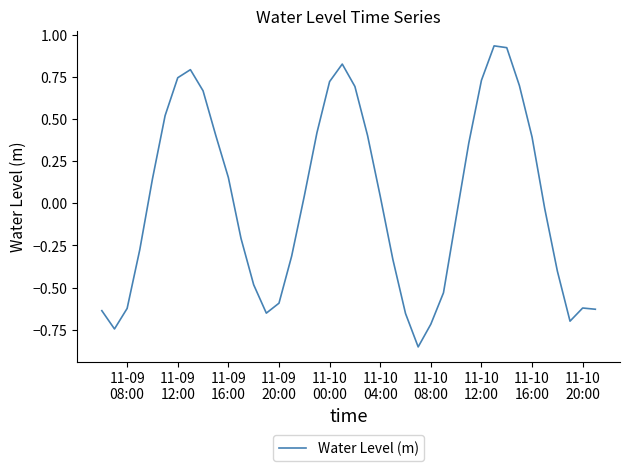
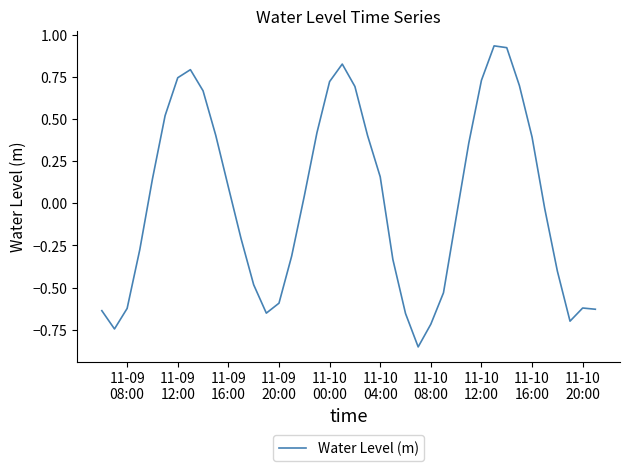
11-09 16:00: 0.15 -> 0.10
11-10 04:00: 0.04 -> 0.16
